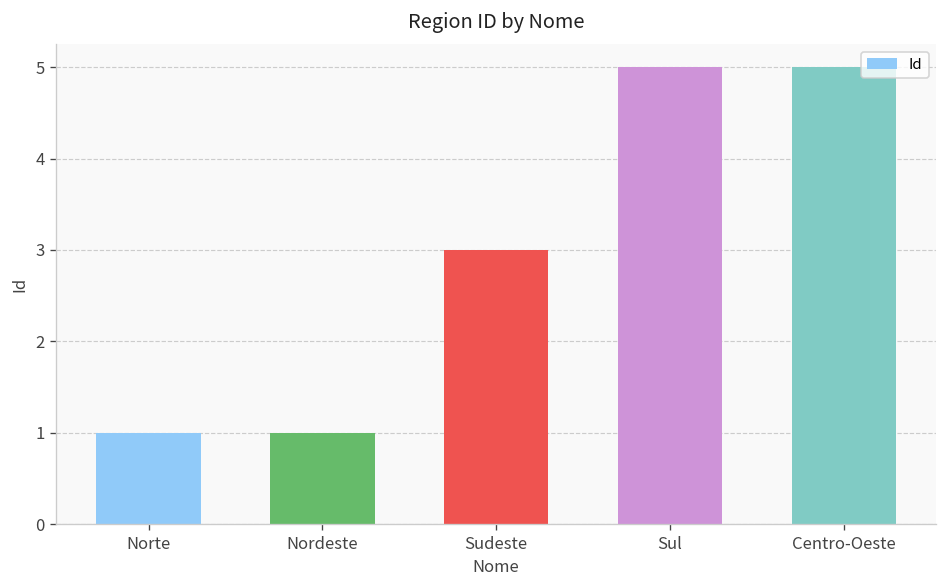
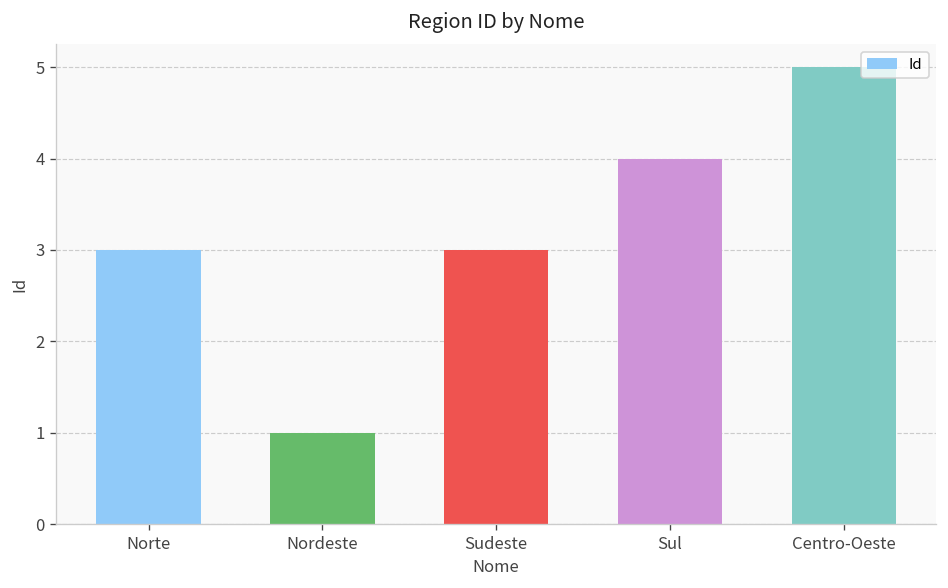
Norte: 1 -> 3
Sul: 5 -> 4
